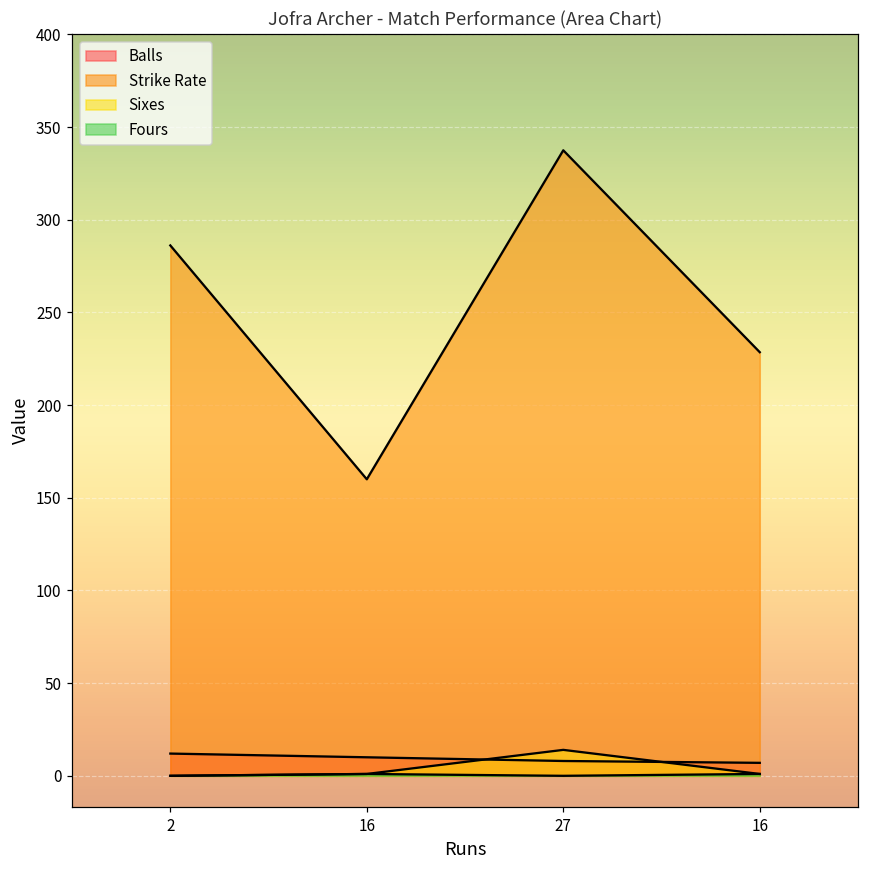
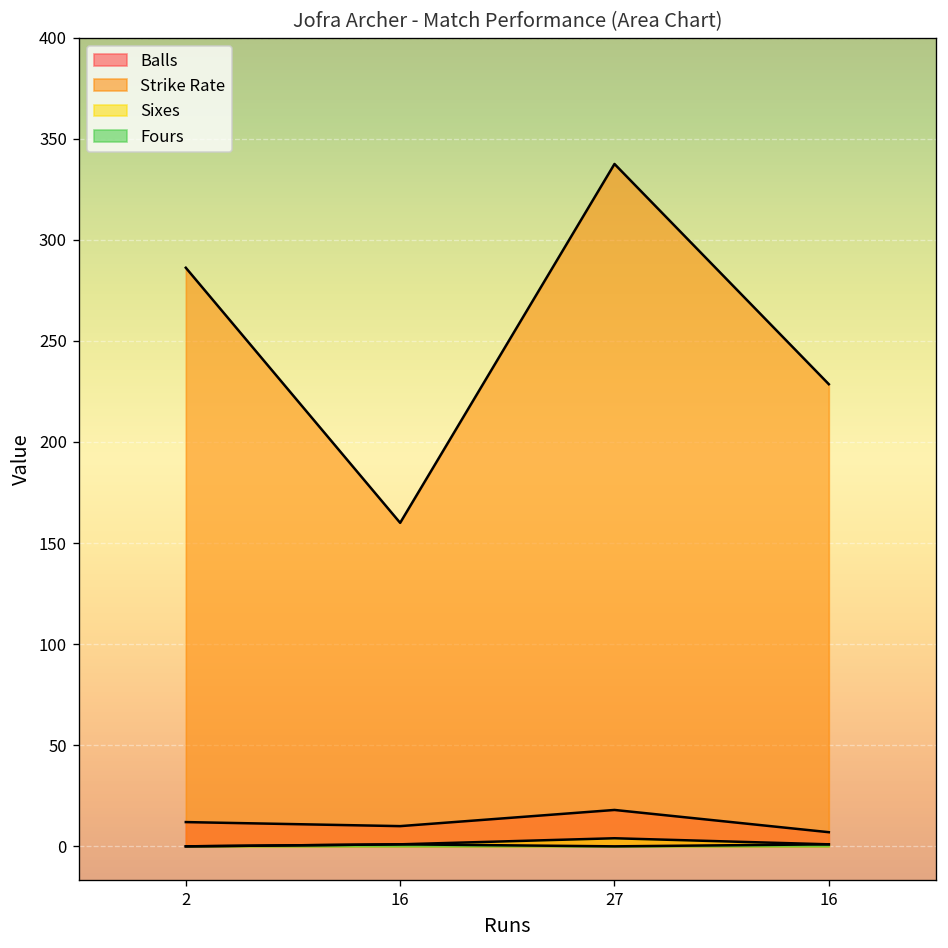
Balls, 27: 8 -> 18
Sixes, 27: 14 -> 4
